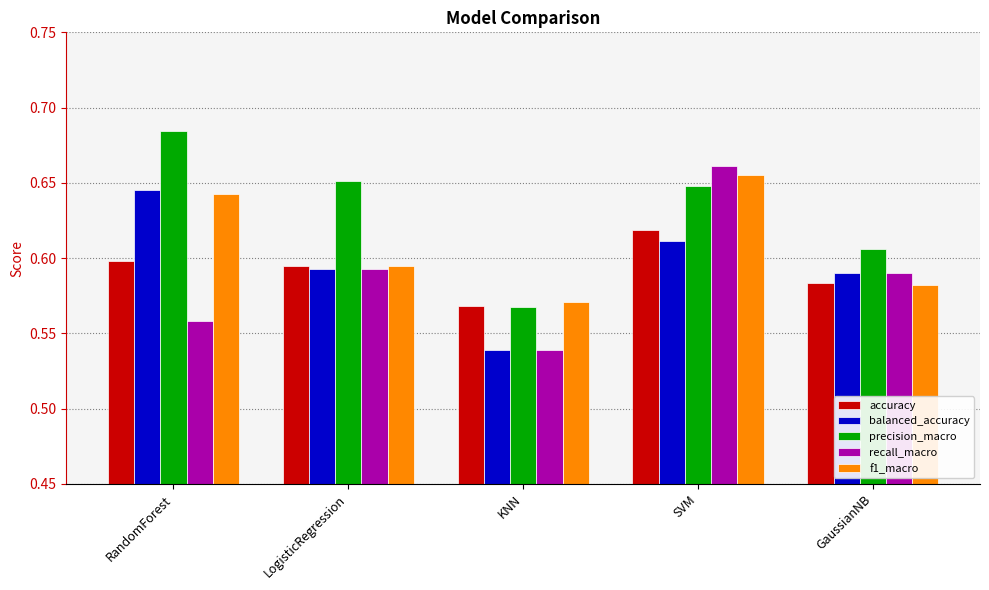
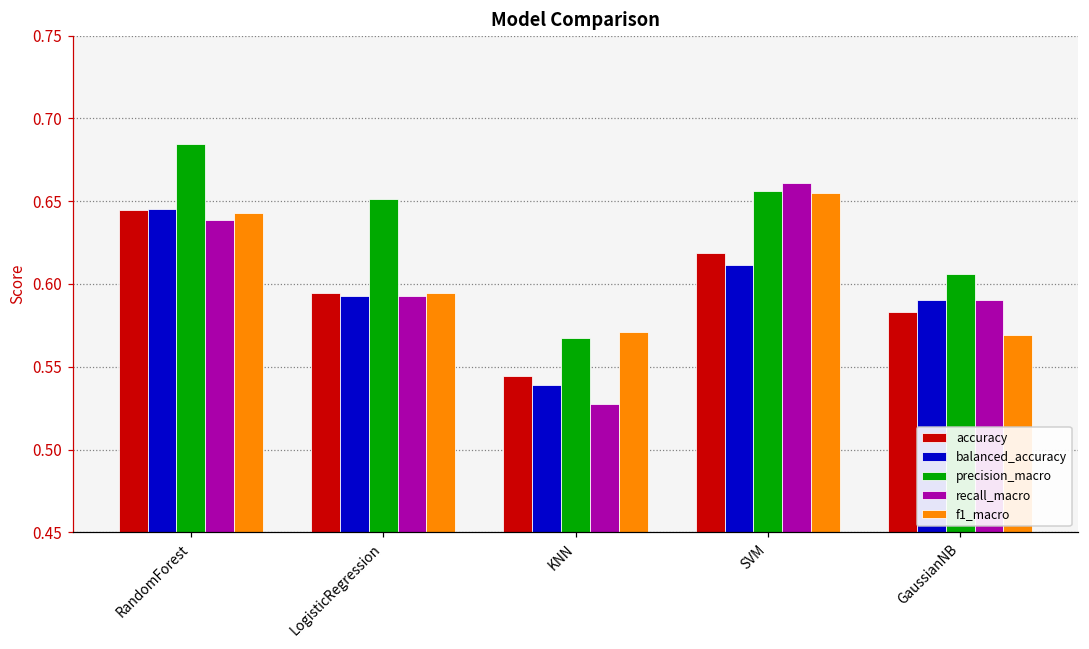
accuracy, RandomForest: 0.598 -> 0.644
recall_macro, RandomForest: 0.558 -> 0.639
accuracy, KNN: 0.568 -> 0.544
recall_macro, KNN: 0.539 -> 0.528
precision_macro, SVM: 0.648 -> 0.656
f1_macro, GaussianNB: 0.582 -> 0.569
